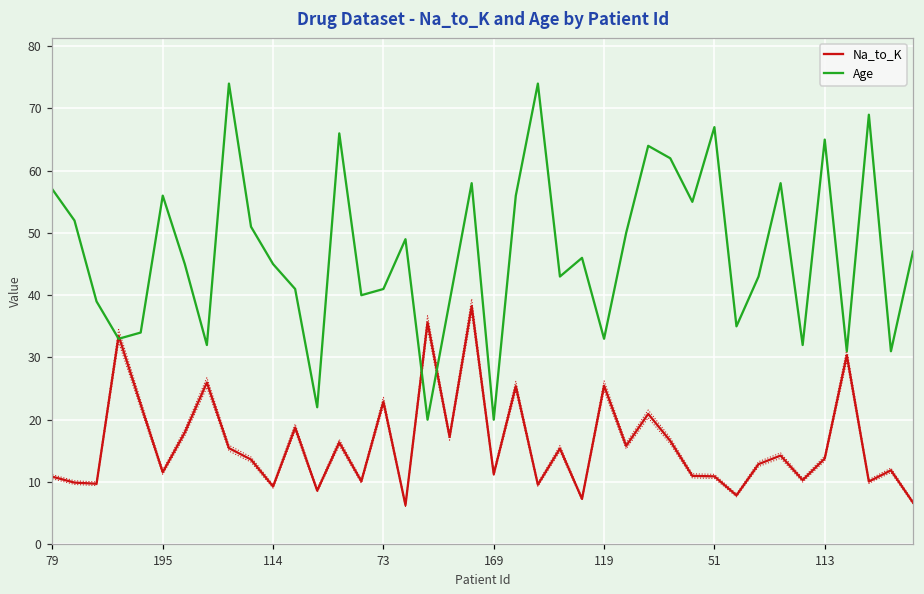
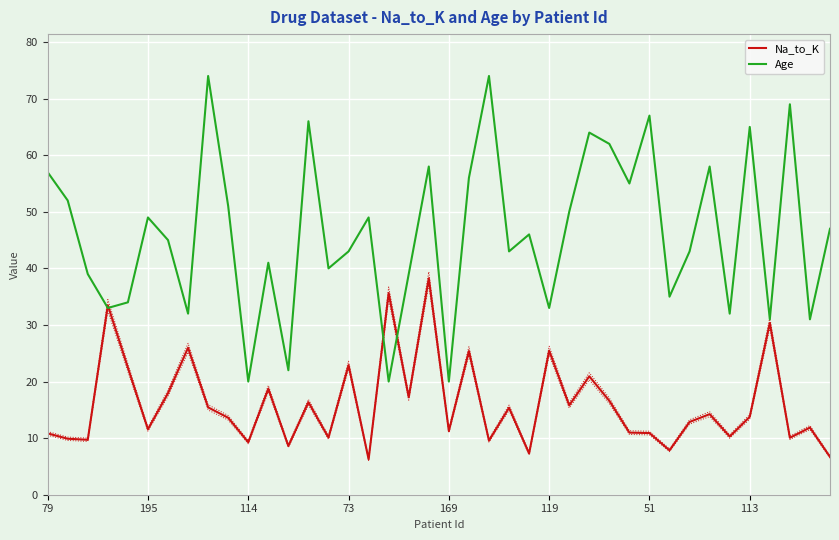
Age, 195: 56 -> 49
Age, 114: 45 -> 20
Age, 73: 41 -> 43
